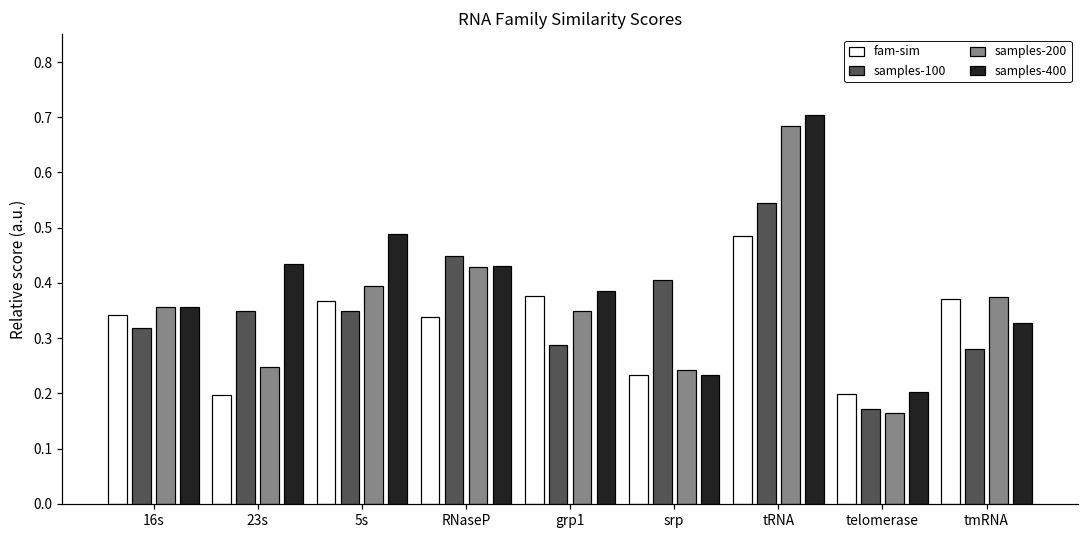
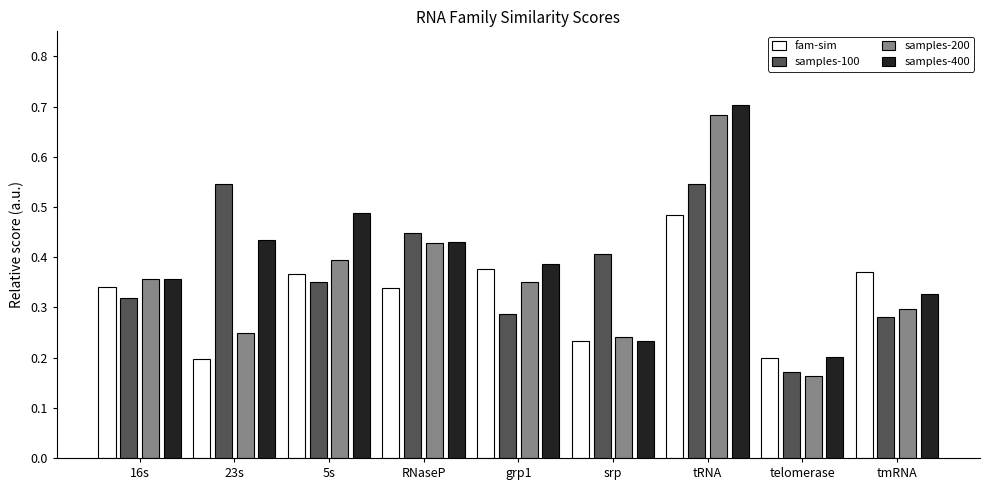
samples-100, 23s: 0.35 -> 0.55
samples-200, tmRNA: 0.38 -> 0.30
